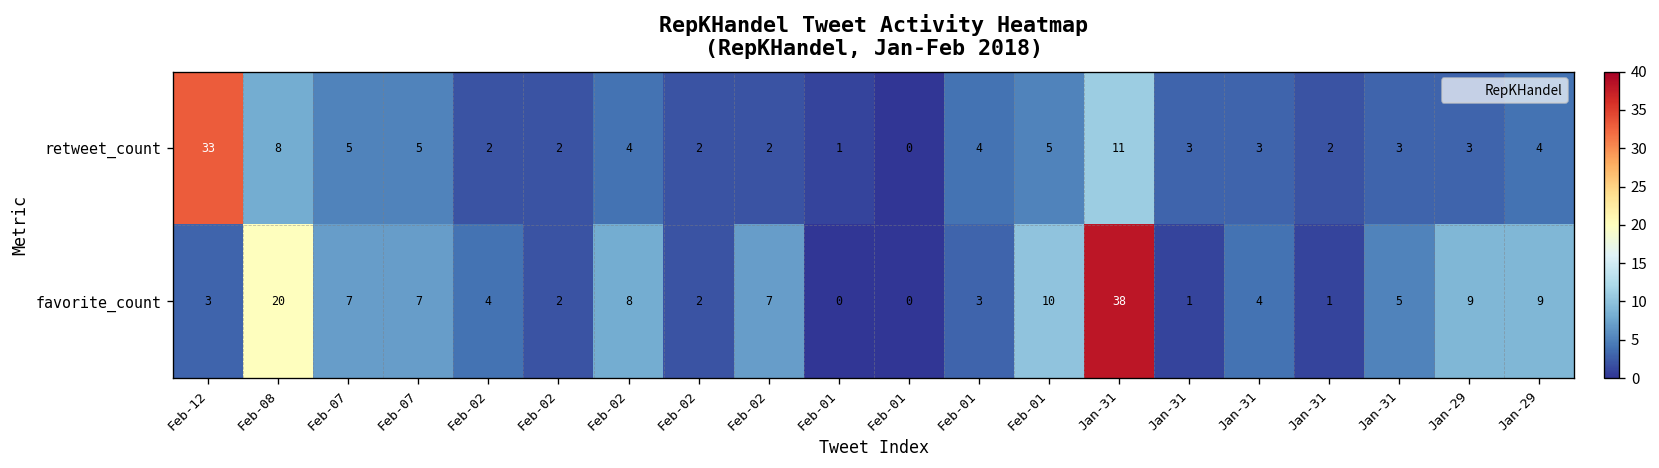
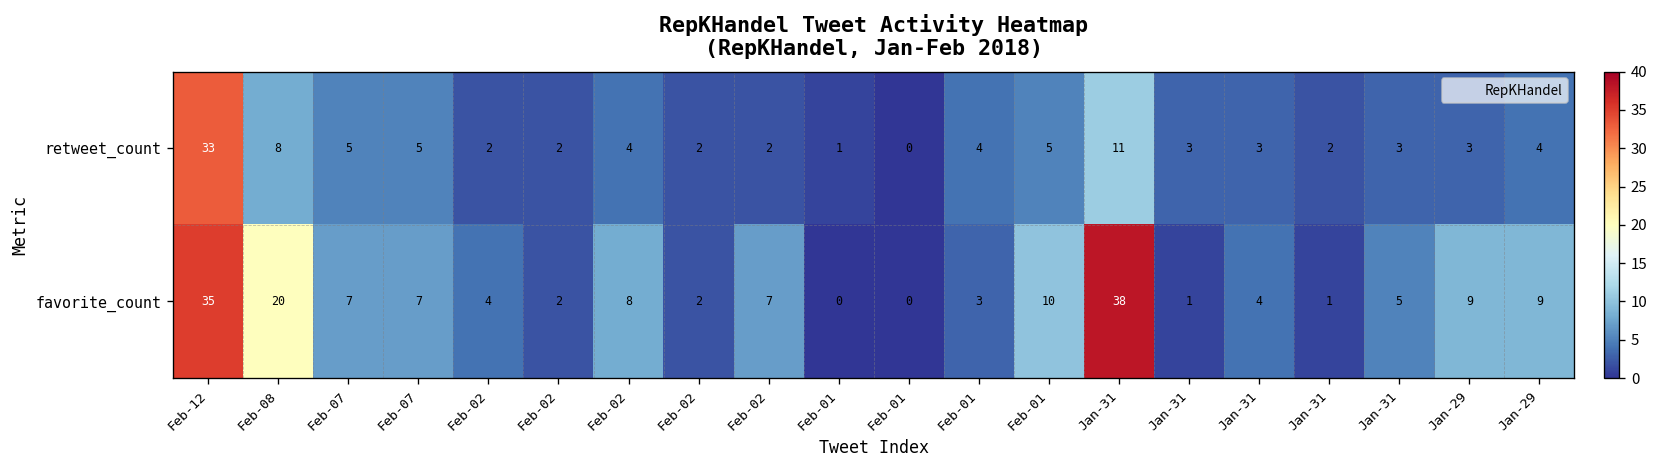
favorite_count, Feb-12: 3 -> 35
